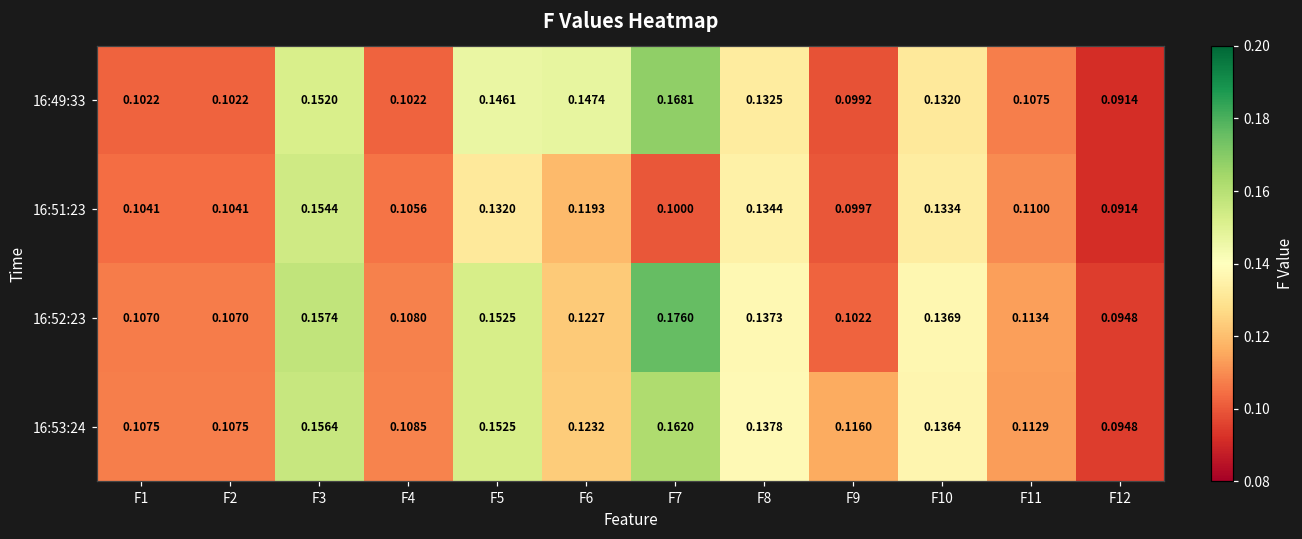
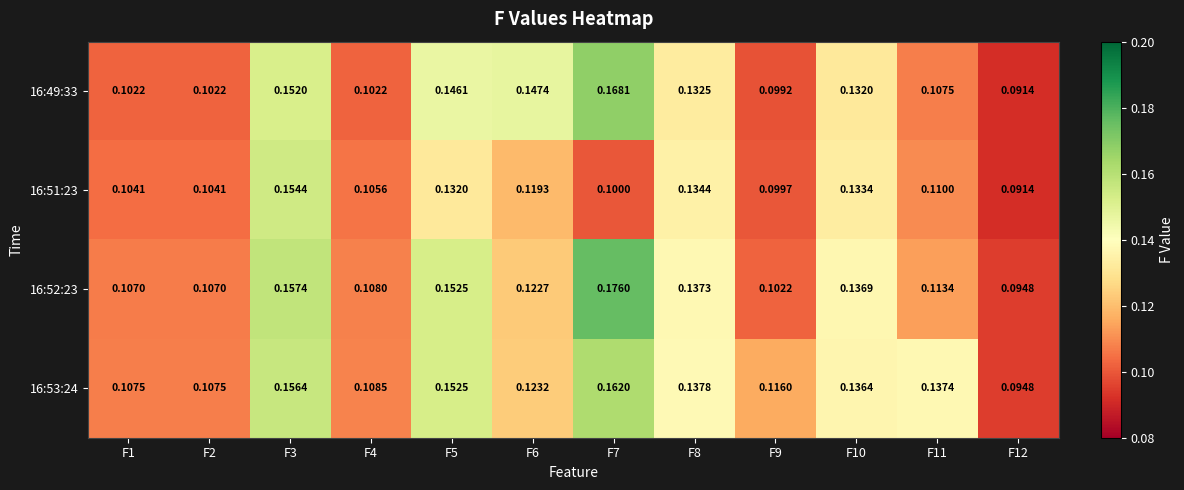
16:53:24, F11: 0.1129 -> 0.1374
